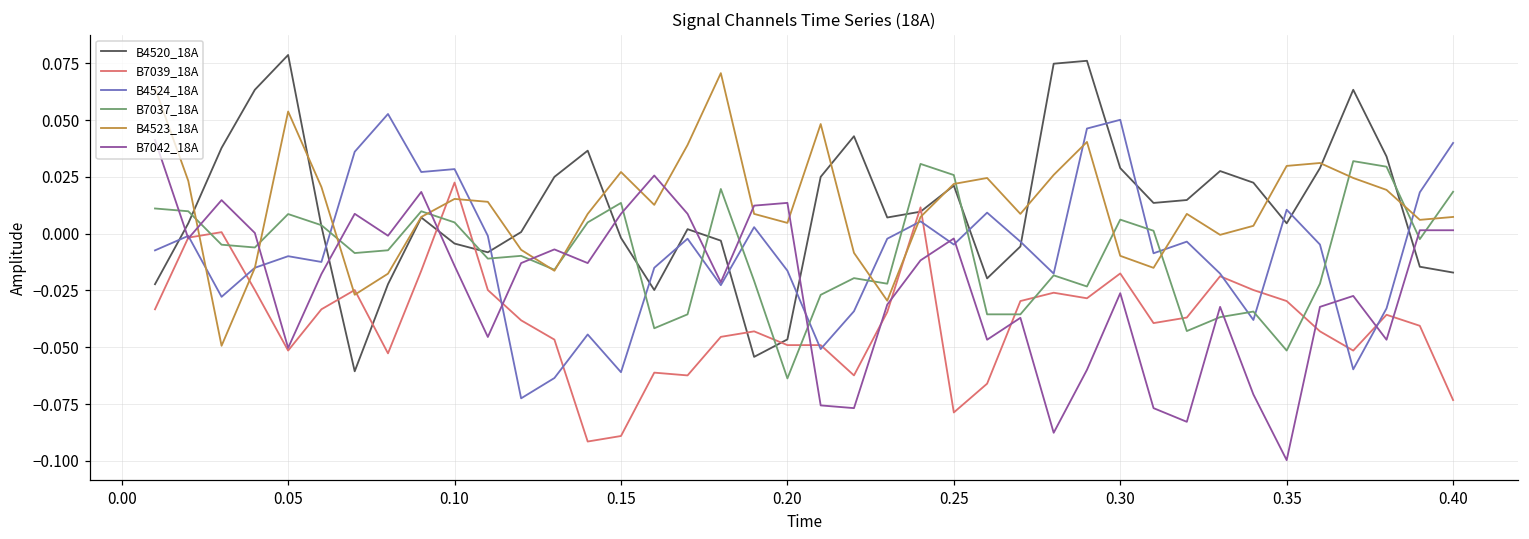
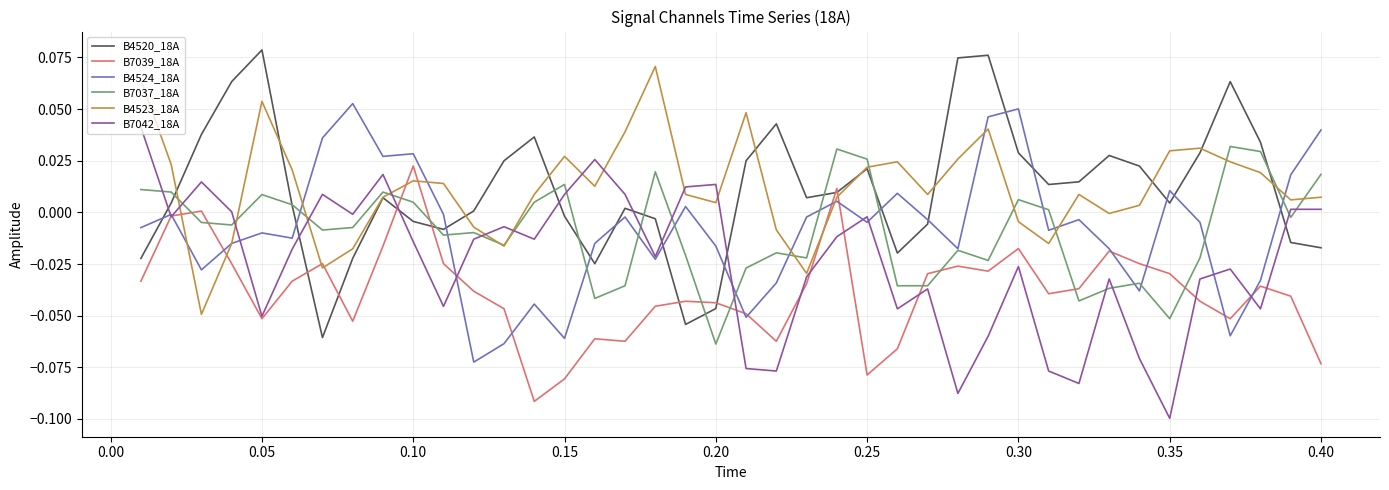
B7039_18A, 0.15: -0.089 -> -0.081
B7039_18A, 0.20: -0.049 -> -0.044
B4523_18A, 0.30: -0.010 -> -0.004
